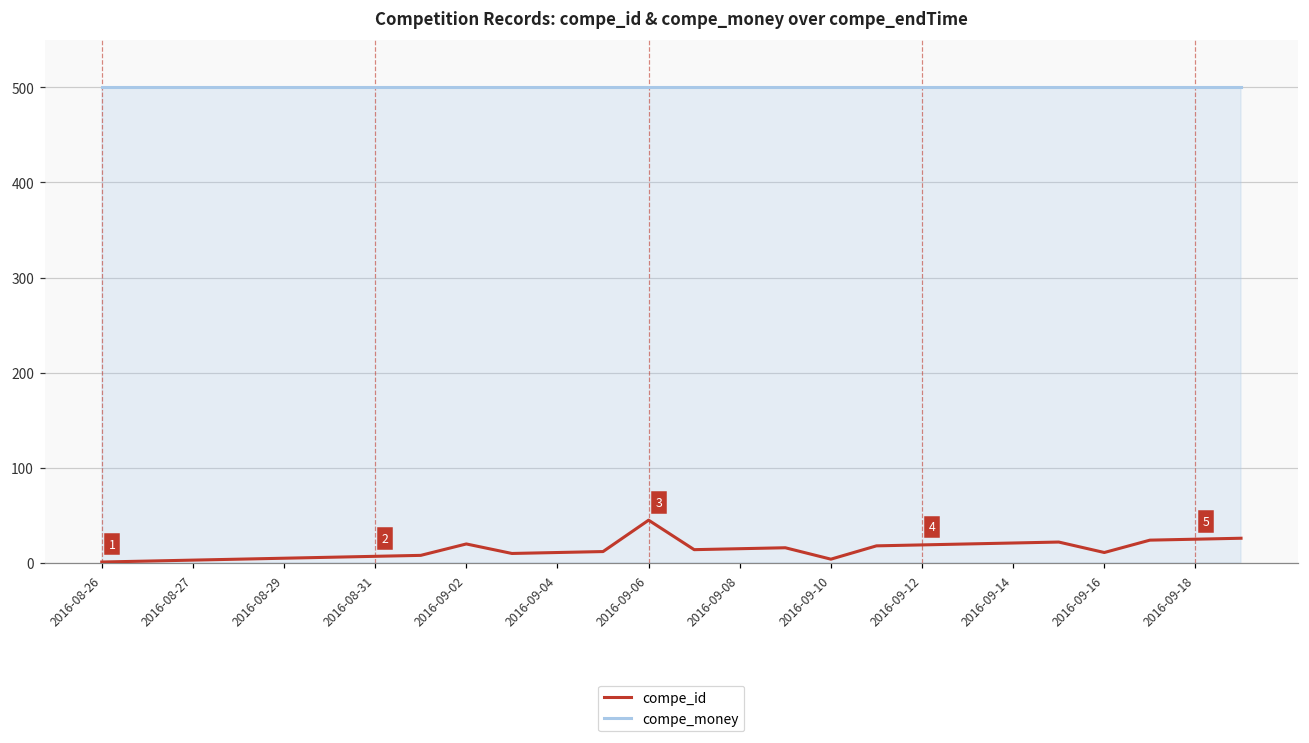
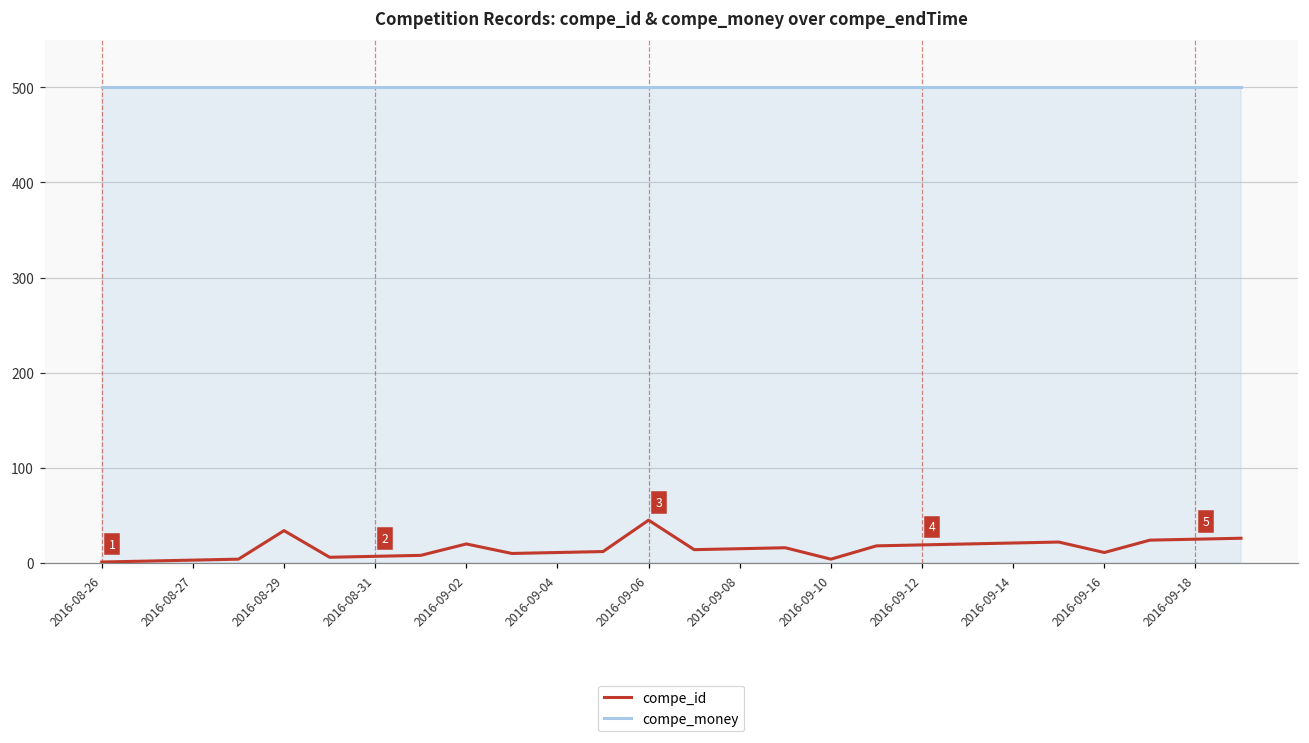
compe_id, 2016-08-29: 10 -> 30
